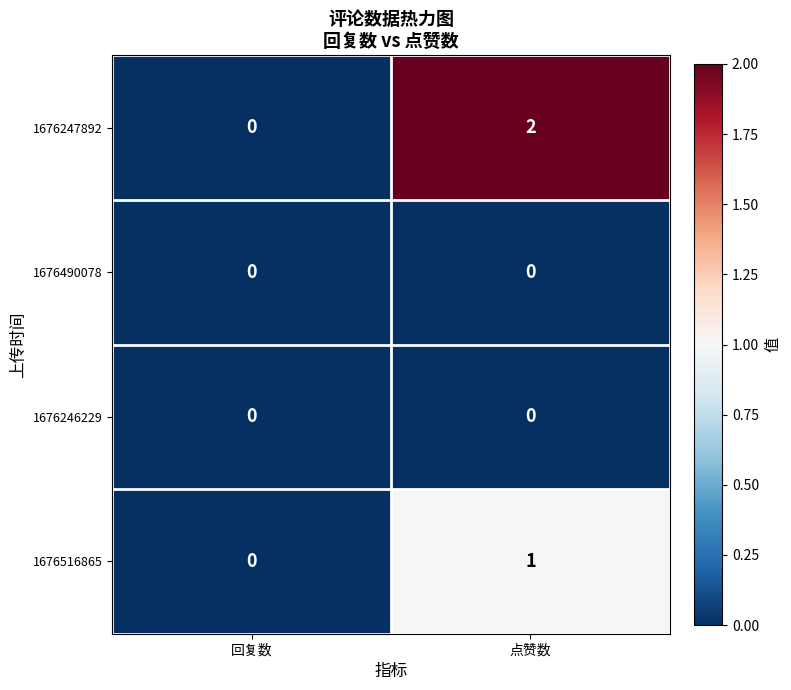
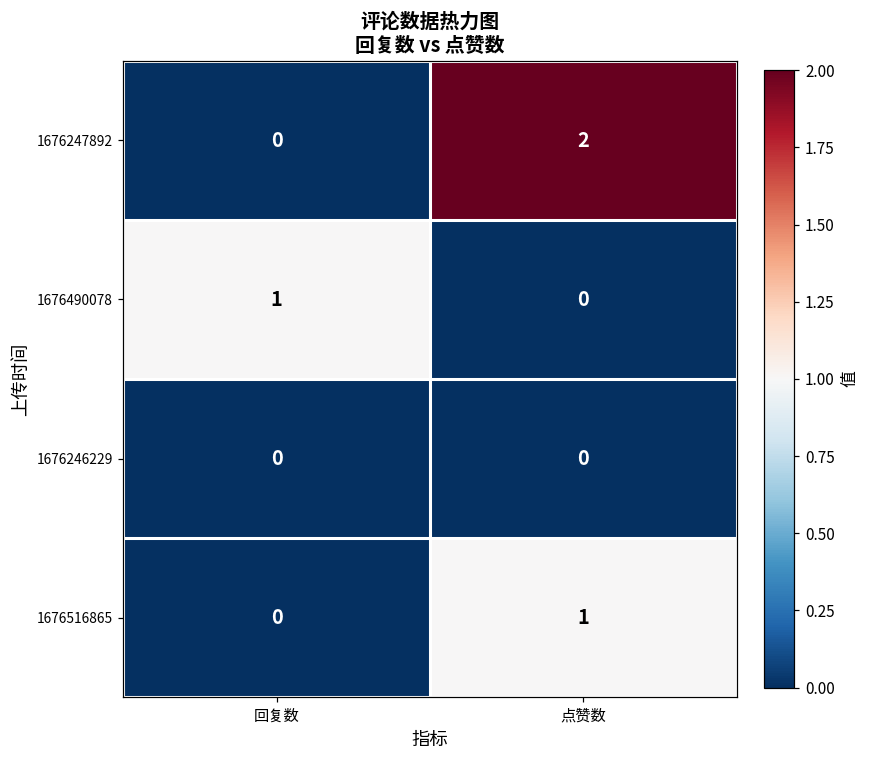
1676490078, 回复数: 0 -> 1
